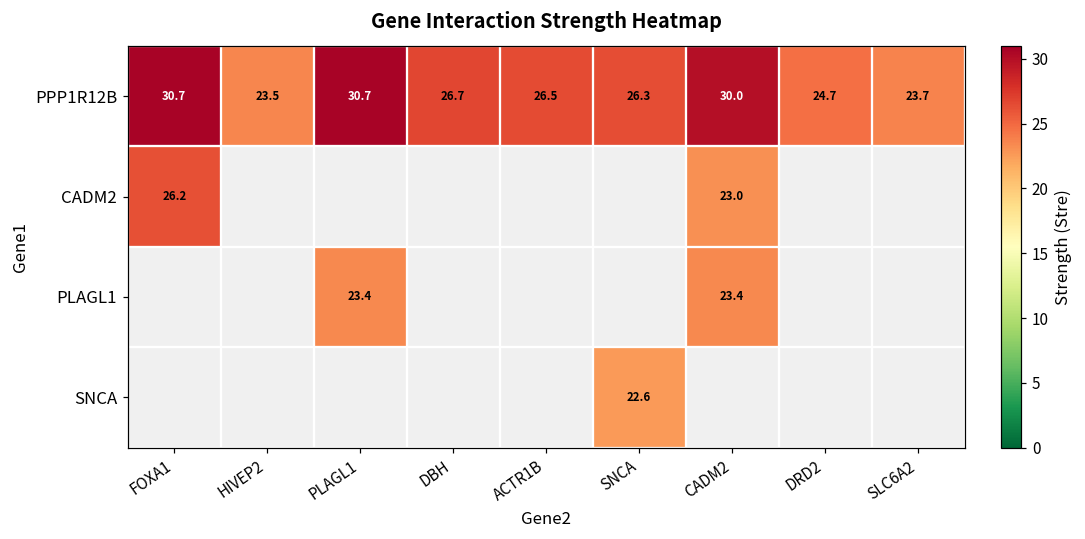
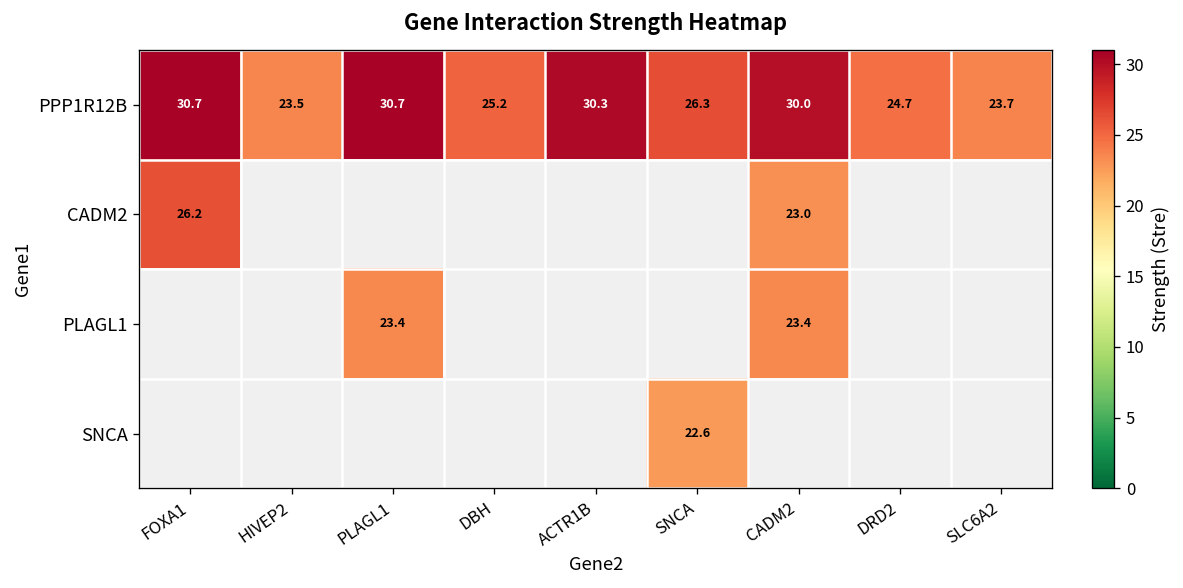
PPP1R12B, DBH: 26.7 -> 25.2
PPP1R12B, ACTR1B: 26.5 -> 30.3
